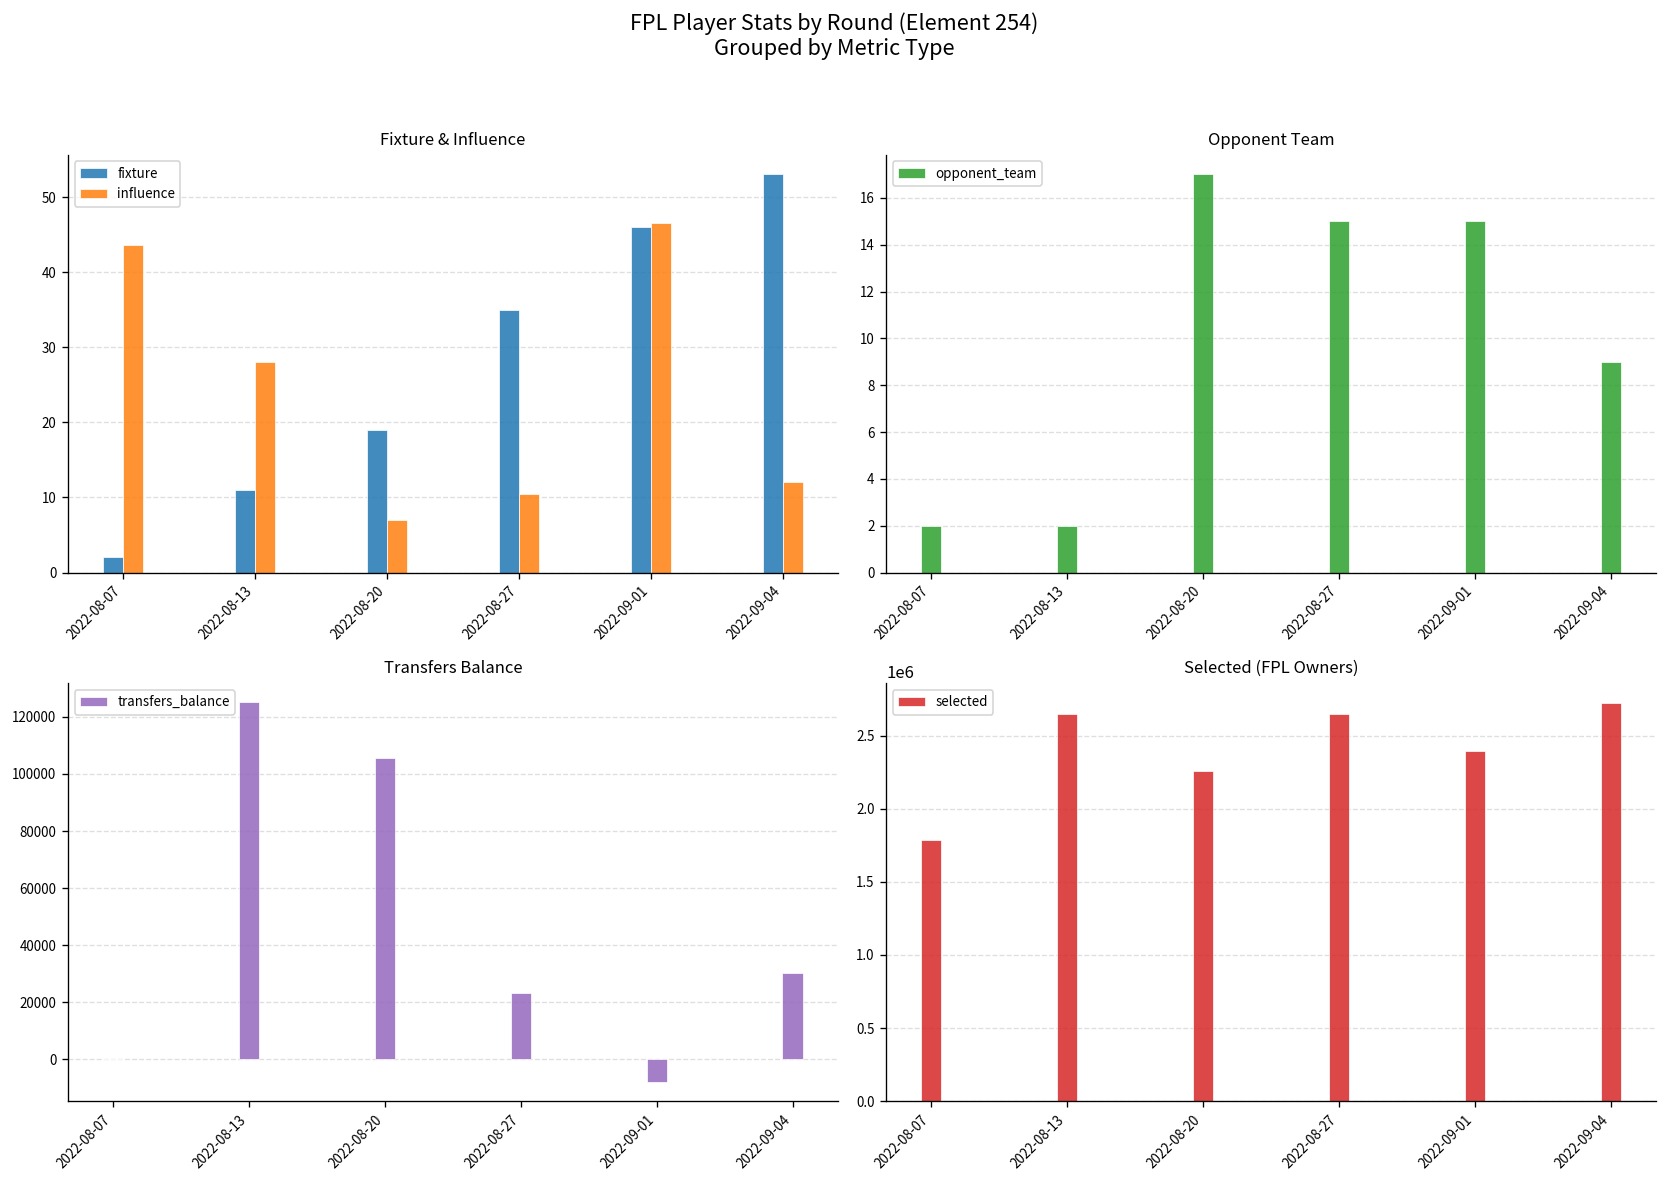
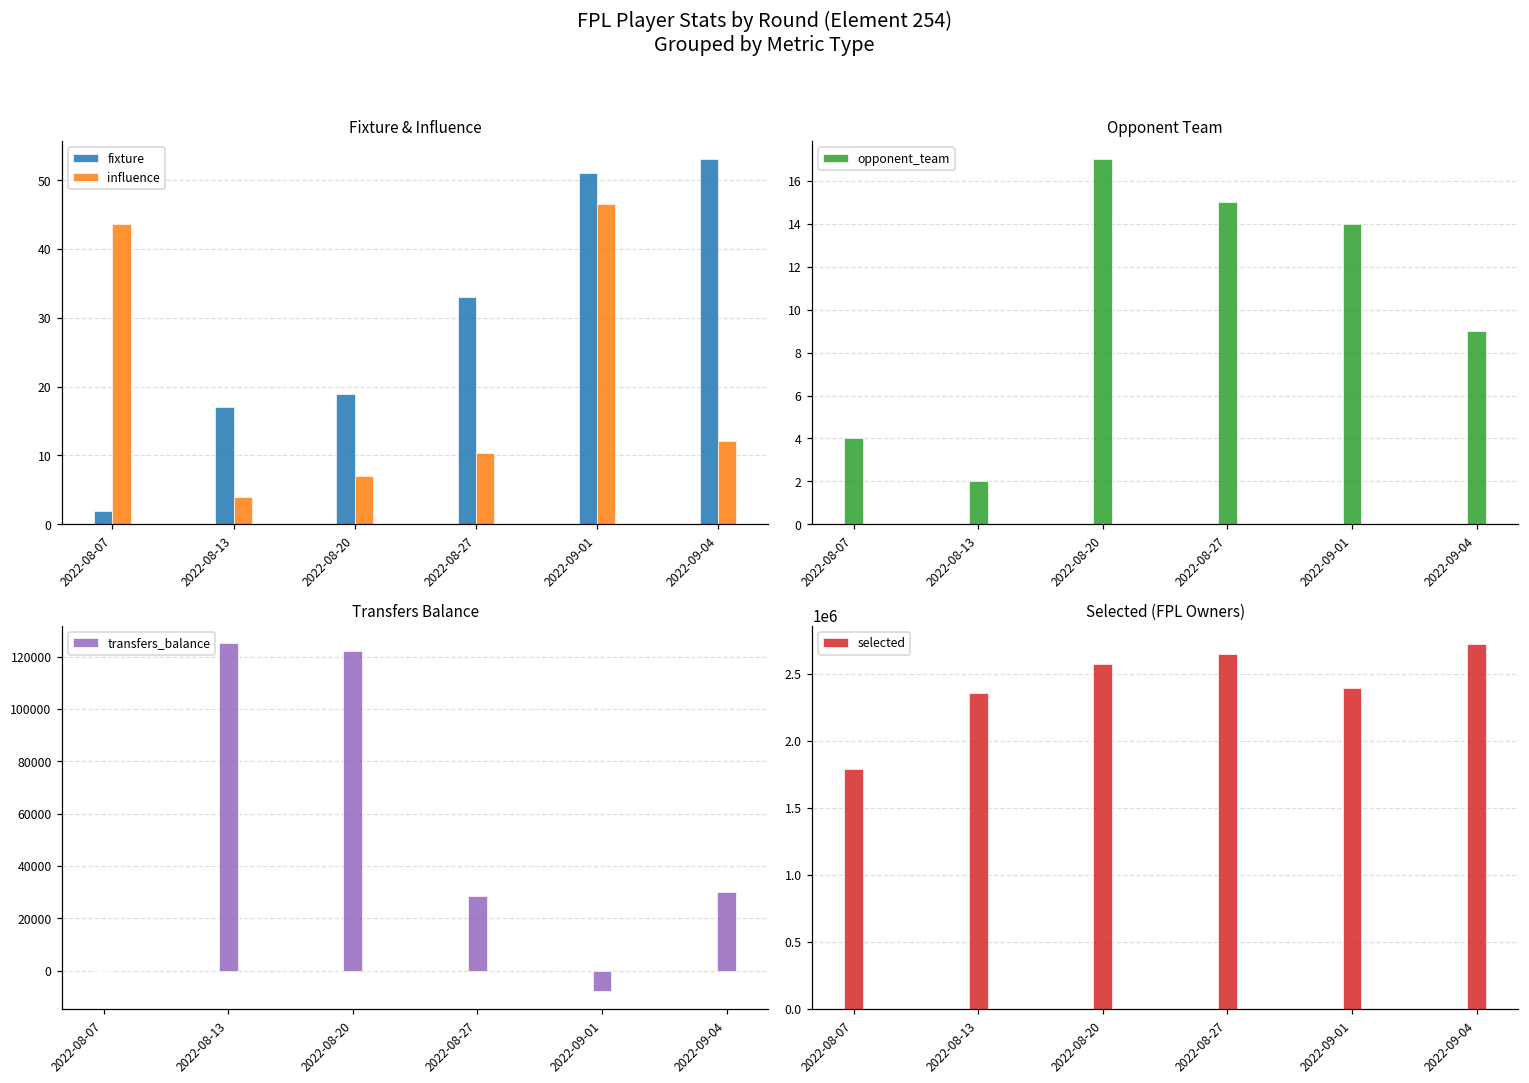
Fixture & Influence, fixture, 2022-08-13: 11 -> 17
Fixture & Influence, influence, 2022-08-13: 28 -> 4
Fixture & Influence, fixture, 2022-08-27: 35 -> 33
Fixture & Influence, fixture, 2022-09-01: 46 -> 51
Opponent Team, 2022-08-07: 2 -> 4
Opponent Team, 2022-09-01: 15 -> 14
Transfers Balance, 2022-08-20: 105000 -> 122000
Transfers Balance, 2022-08-27: 23000 -> 28000
Selected (FPL Owners), 2022-08-13: 2650000 -> 2360000
Selected (FPL Owners), 2022-08-20: 2260000 -> 2580000
